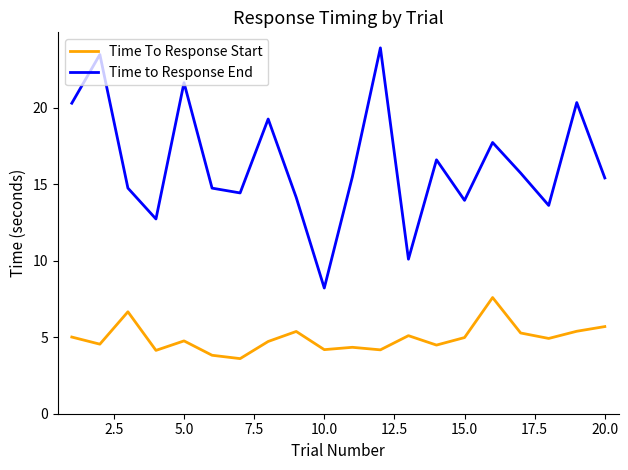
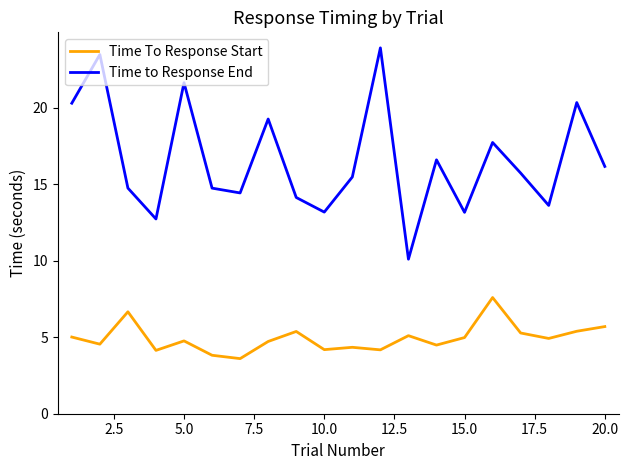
Time to Response End, 10.0: 8.2 -> 13.2
Time to Response End, 15.0: 13.9 -> 13.2
Time to Response End, 20.0: 15.4 -> 16.2
